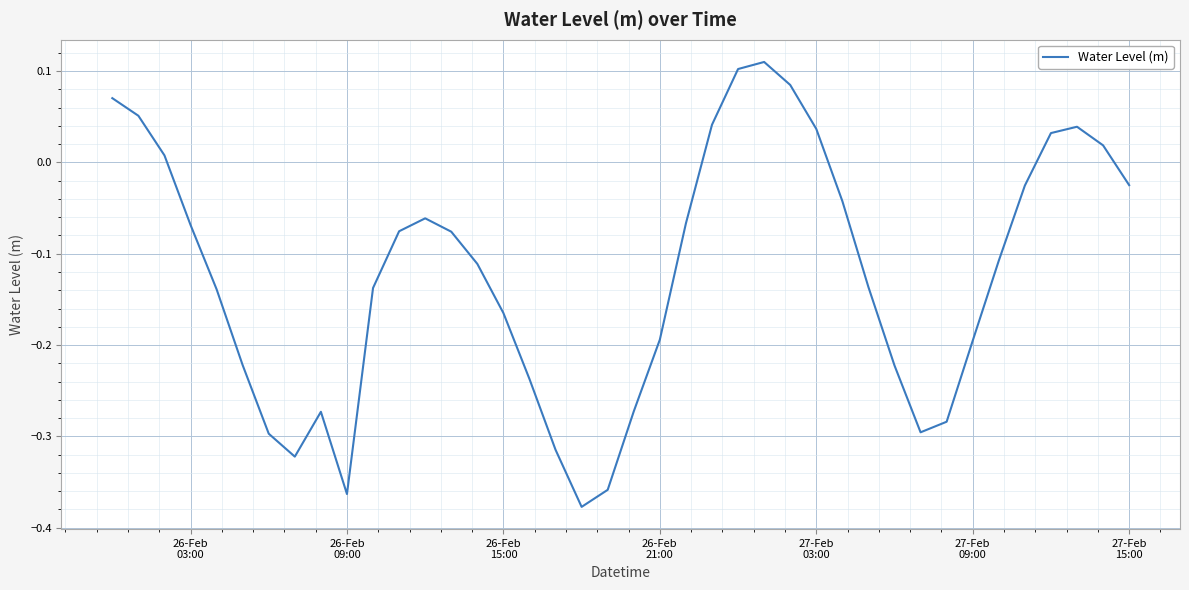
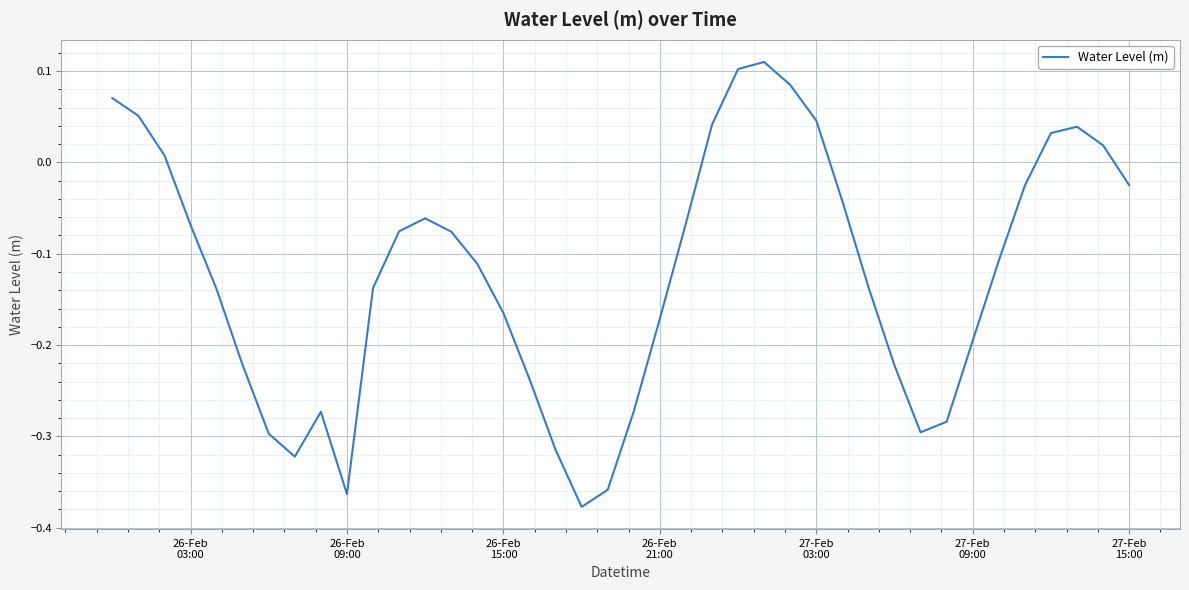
26-Feb 21:00: -0.19 -> -0.17
27-Feb 03:00: 0.04 -> 0.05
